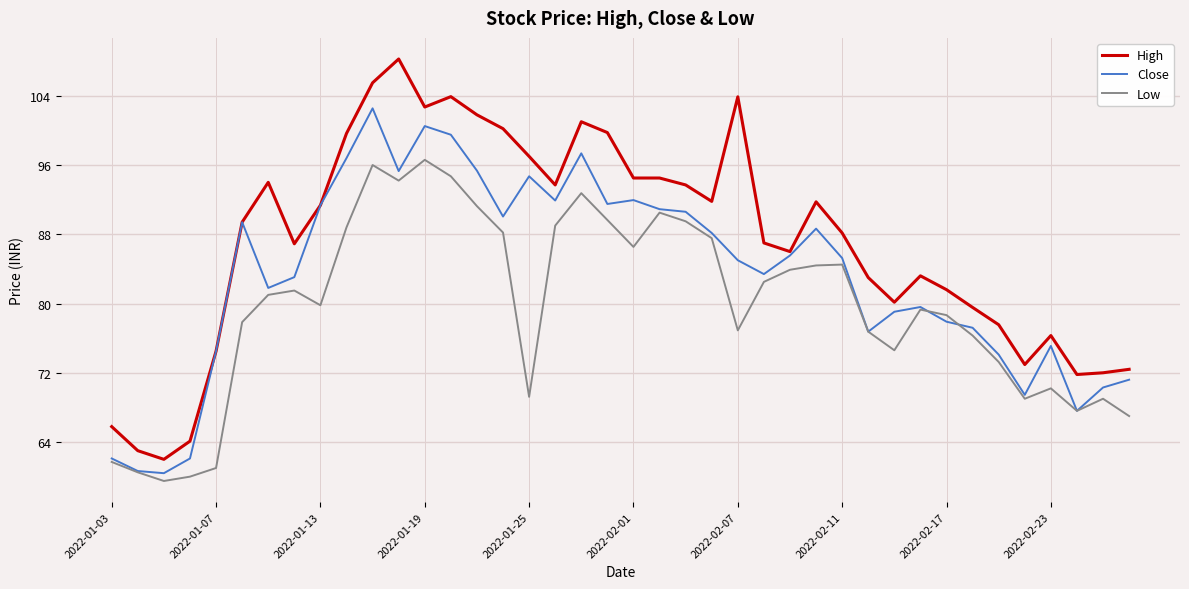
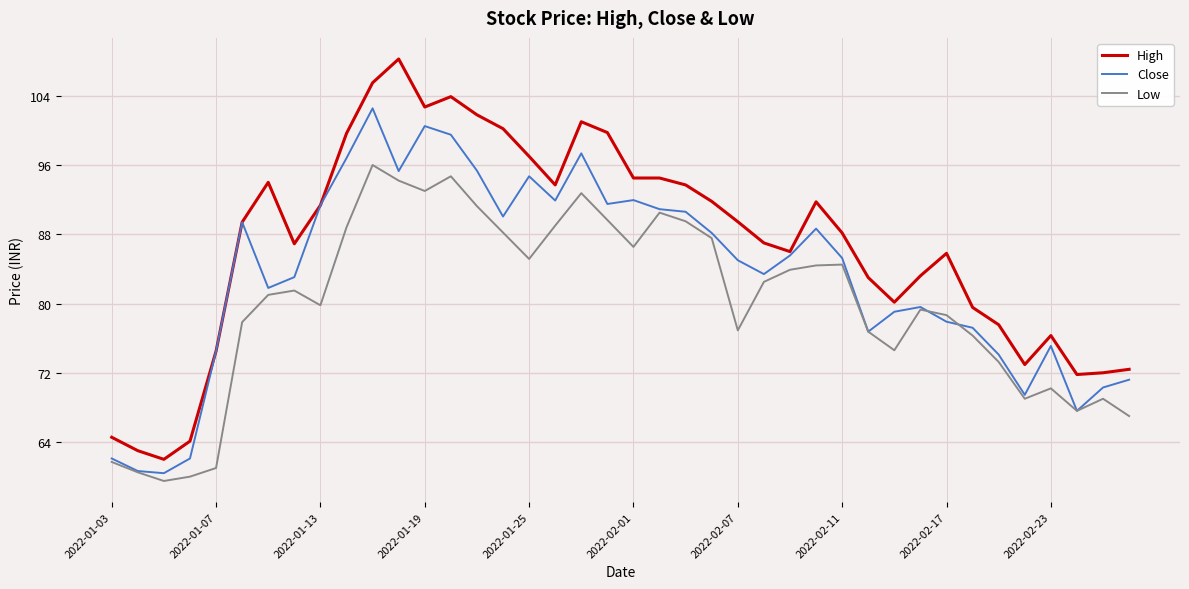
High, 2022-01-03: 66 -> 65
Low, 2022-01-19: 97 -> 93
Low, 2022-01-25: 69 -> 85
High, 2022-02-07: 104 -> 89
High, 2022-02-17: 82 -> 86
